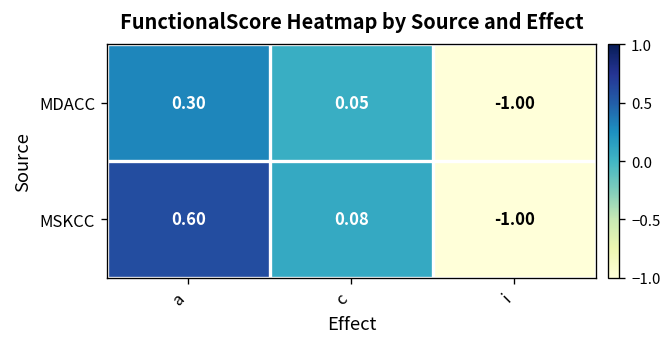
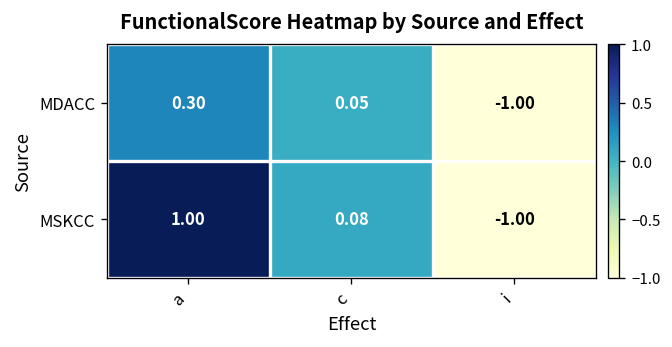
MSKCC, a: 0.60 -> 1.00
